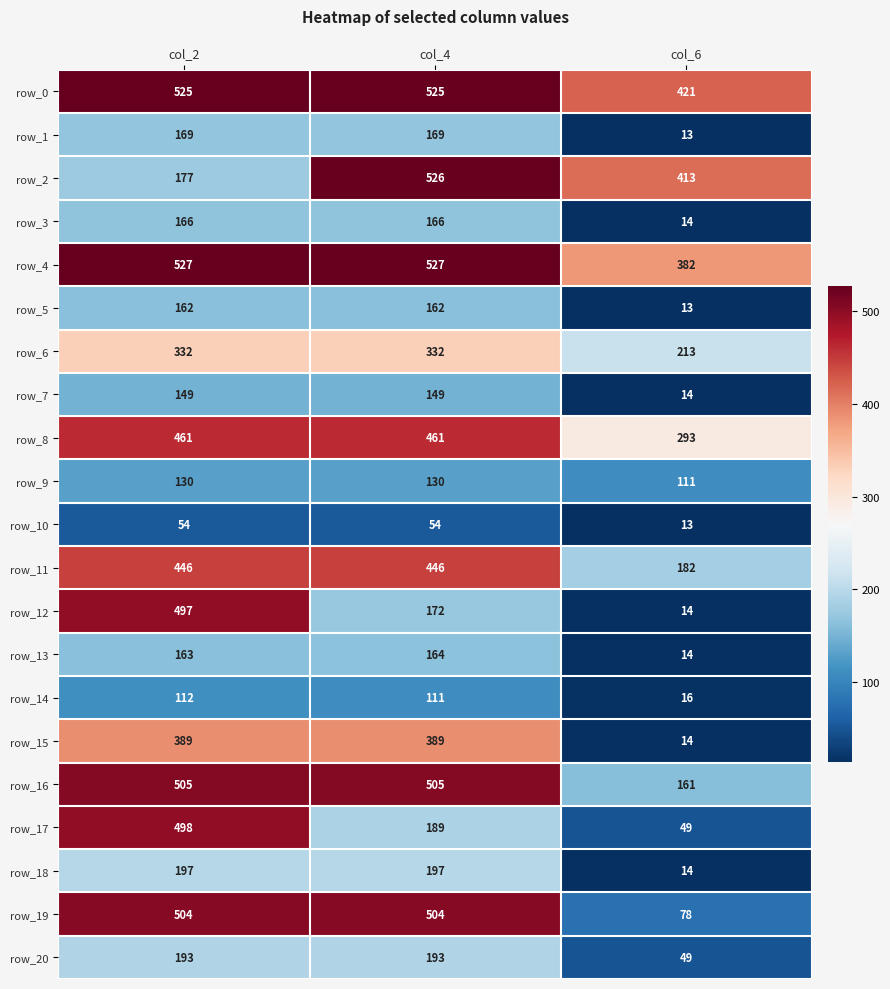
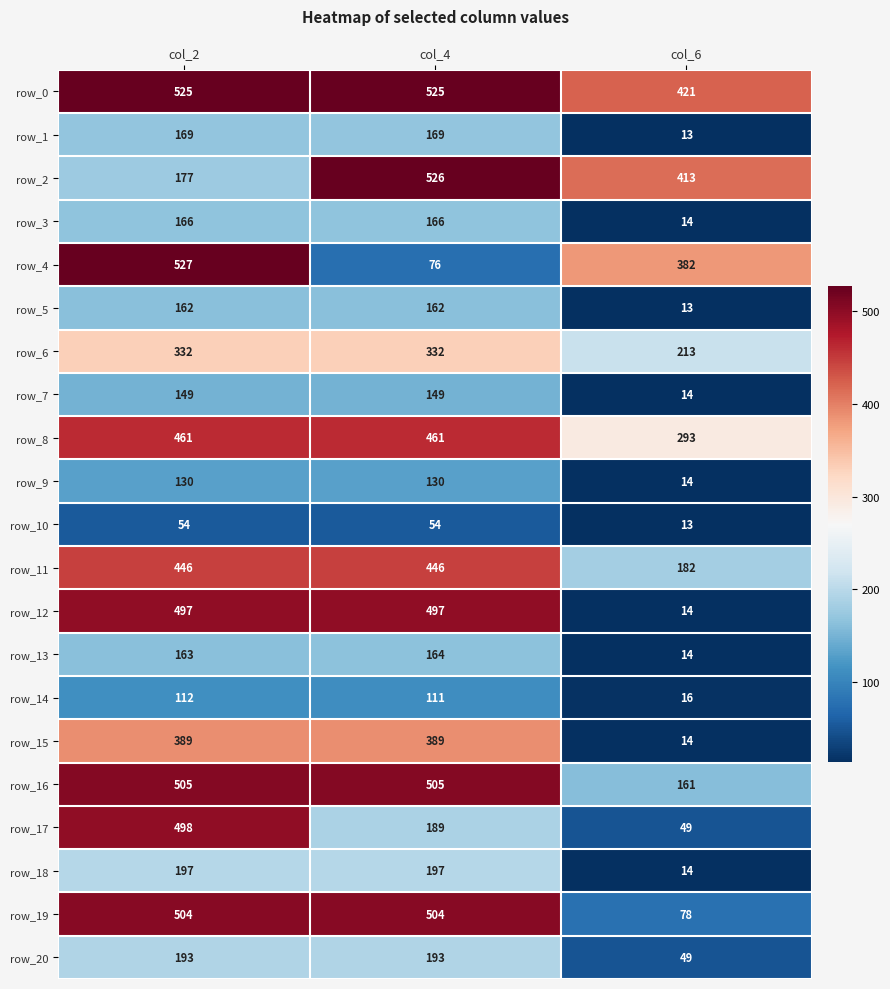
row_4, col_4: 527 -> 76
row_9, col_6: 111 -> 14
row_12, col_4: 172 -> 497
